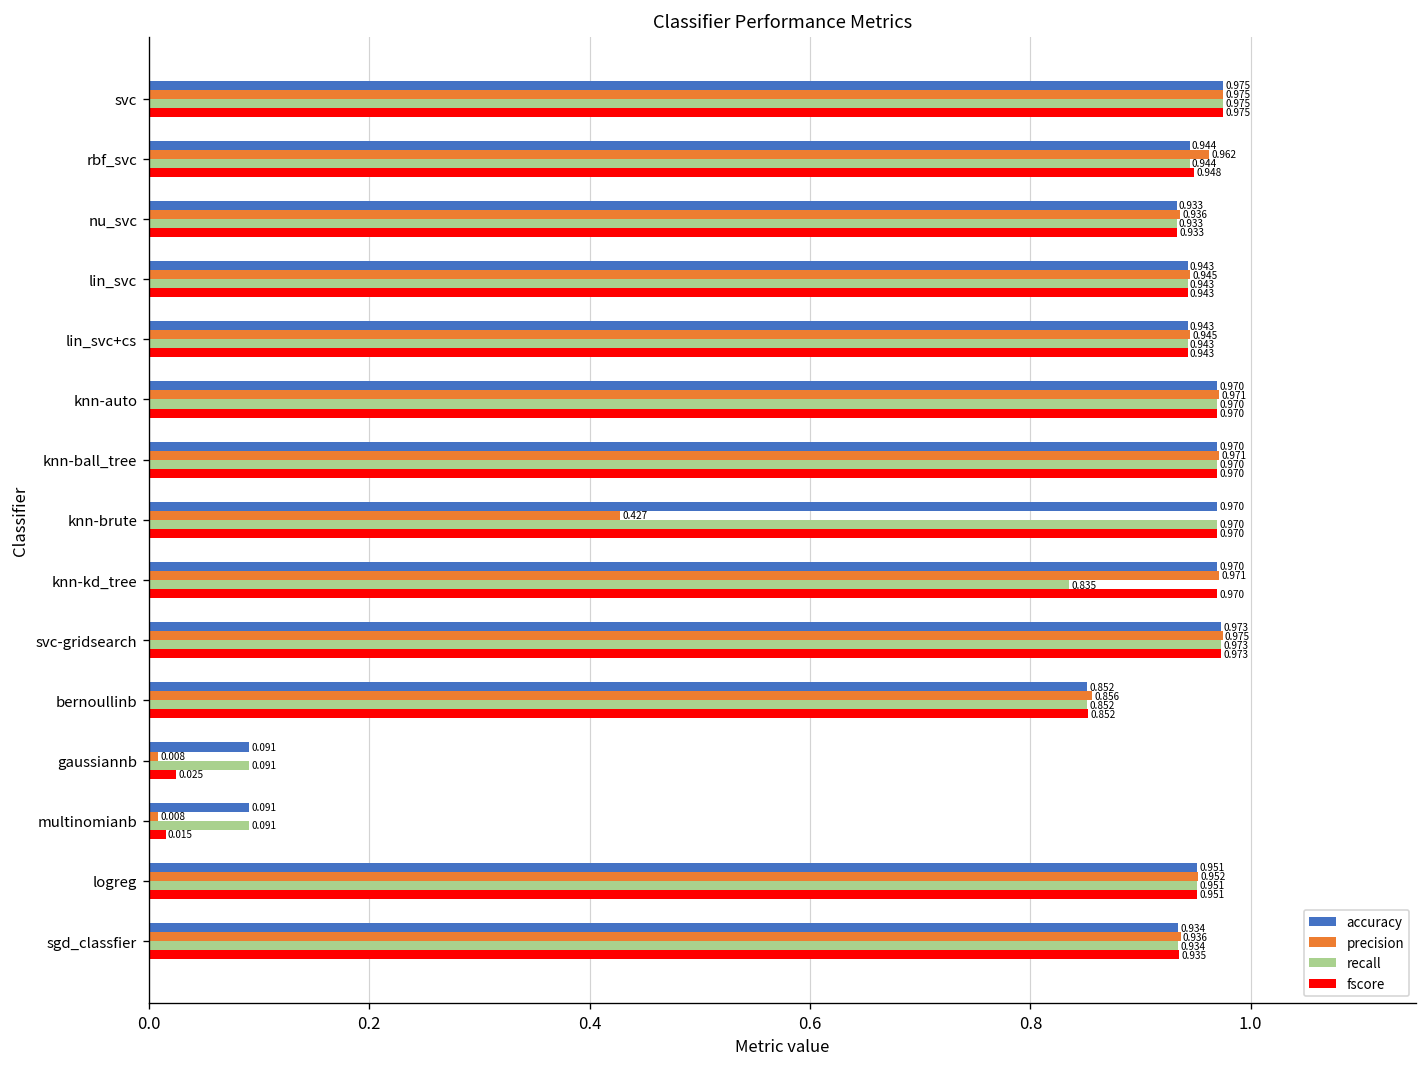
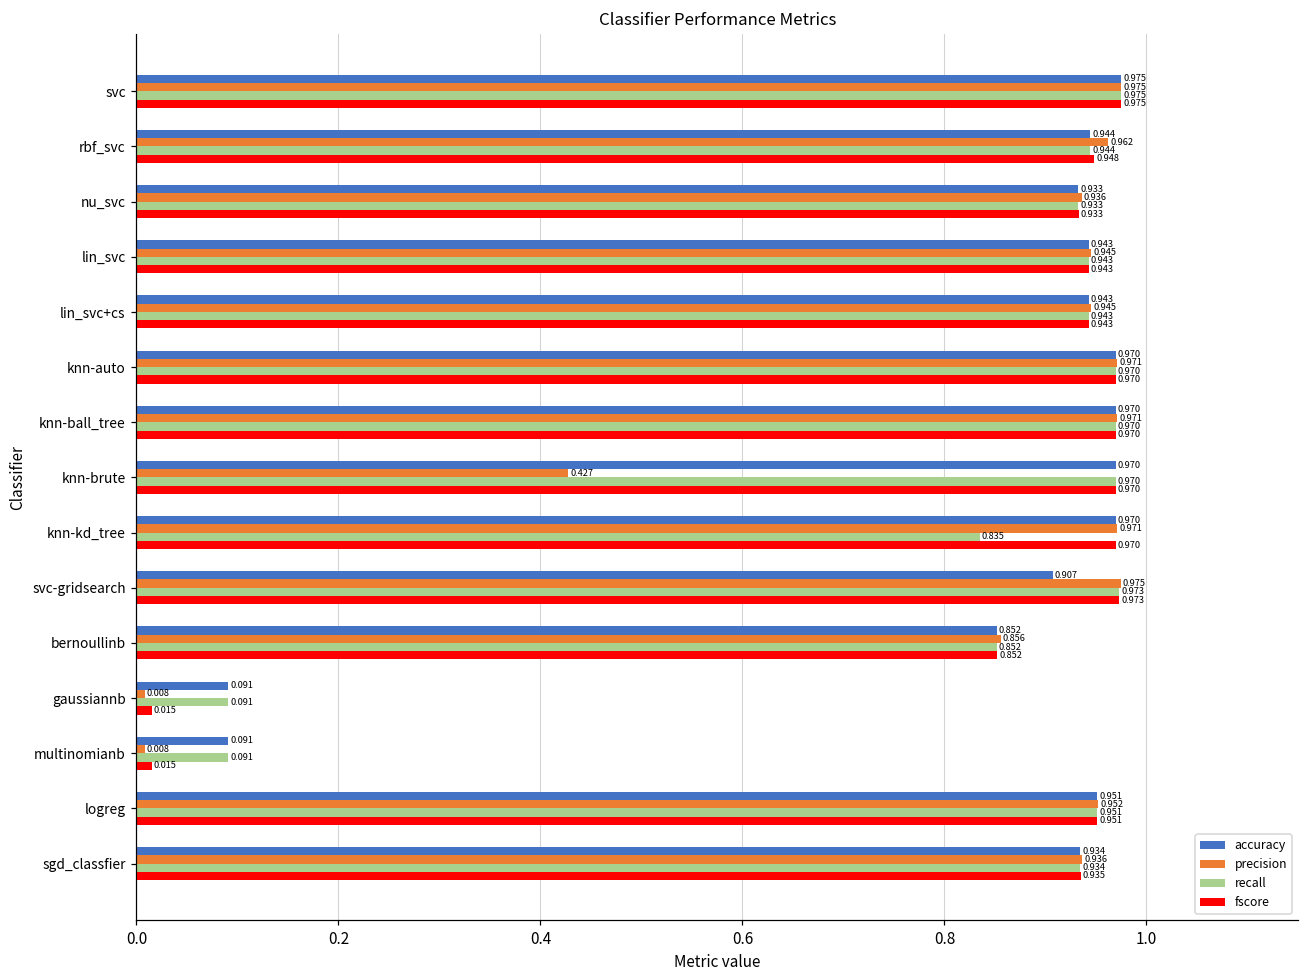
accuracy, svc-gridsearch: 0.973 -> 0.907
fscore, gaussiannb: 0.025 -> 0.015
